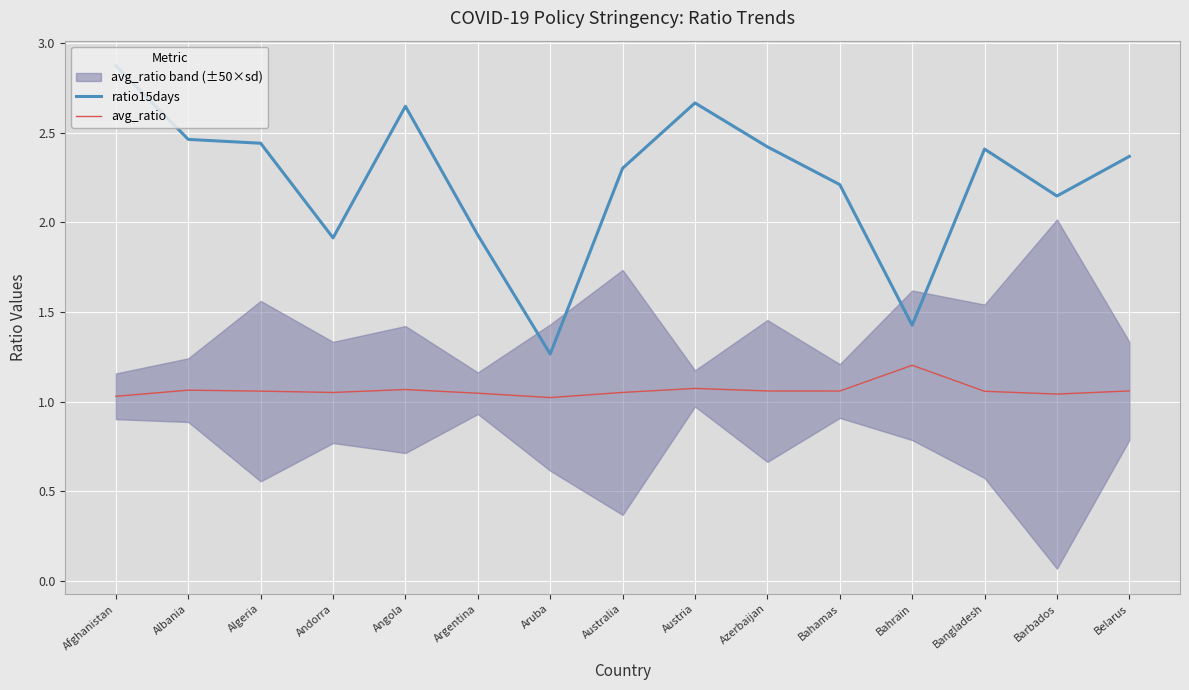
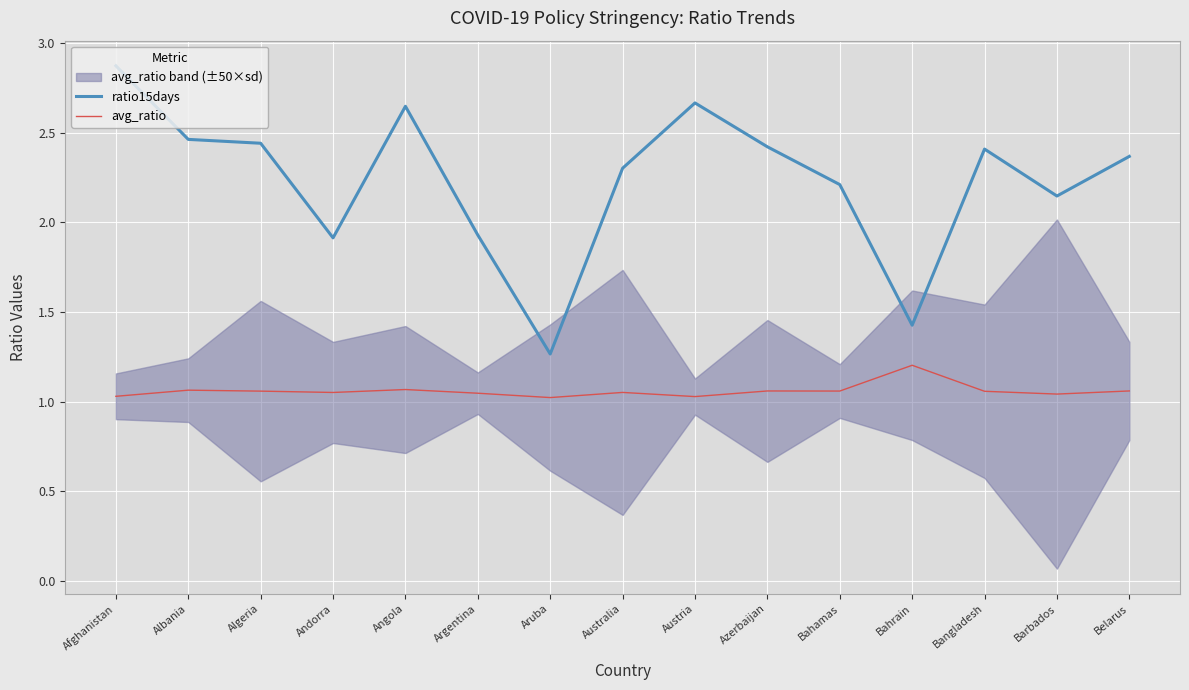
avg_ratio, Austria: 1.07 -> 1.03
